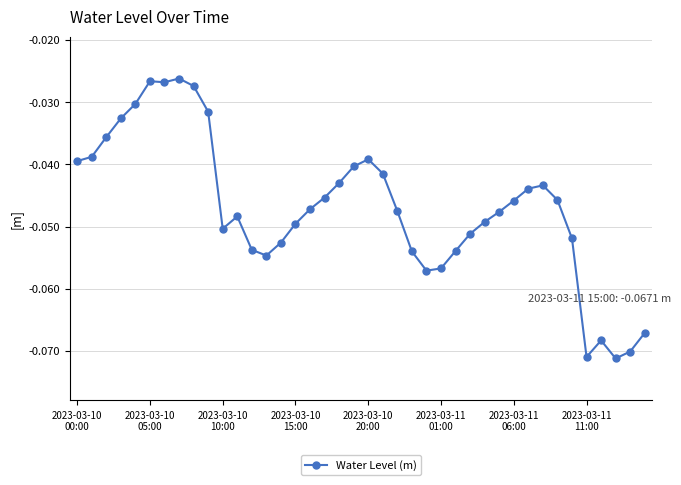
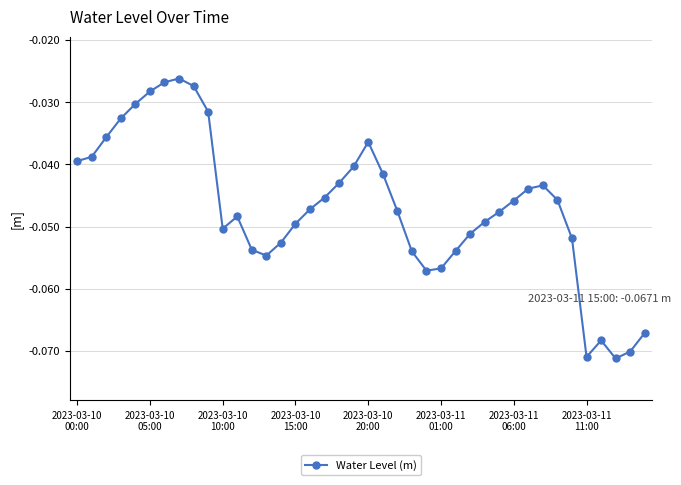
2023-03-10 05:00: -0.027 -> -0.028
2023-03-10 20:00: -0.039 -> -0.036
